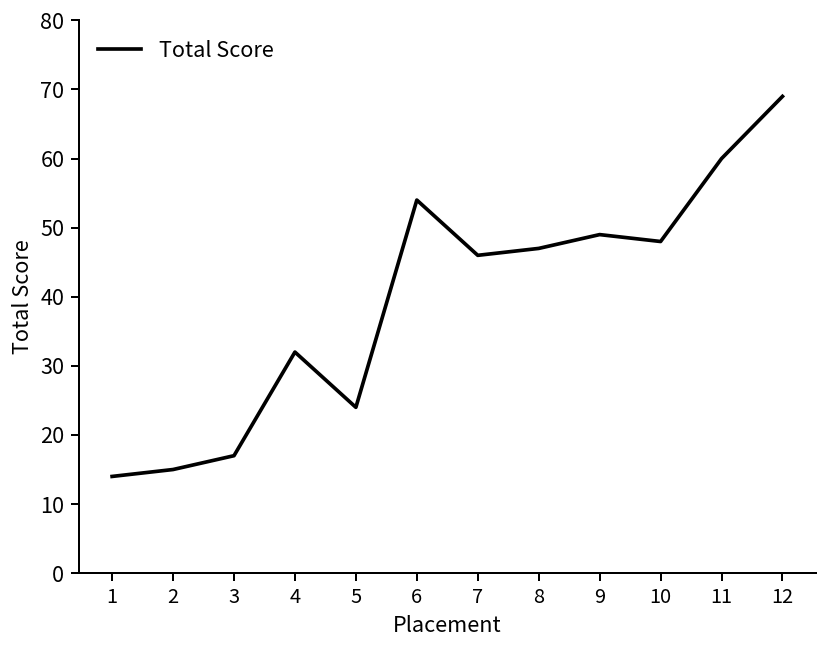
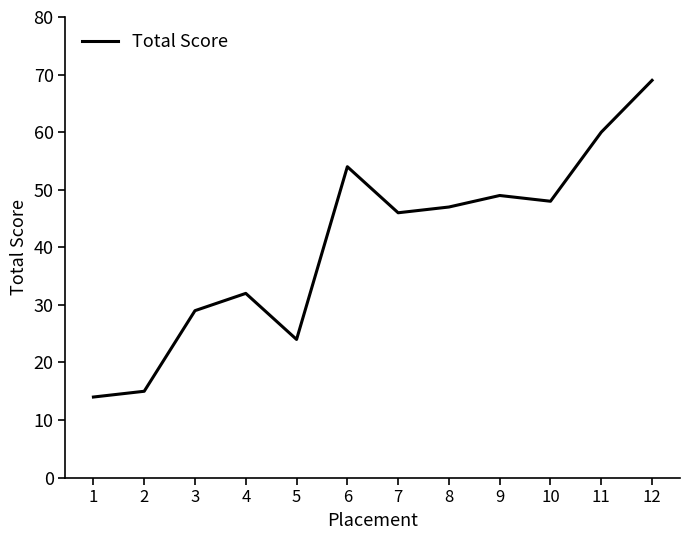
3: 17 -> 29
